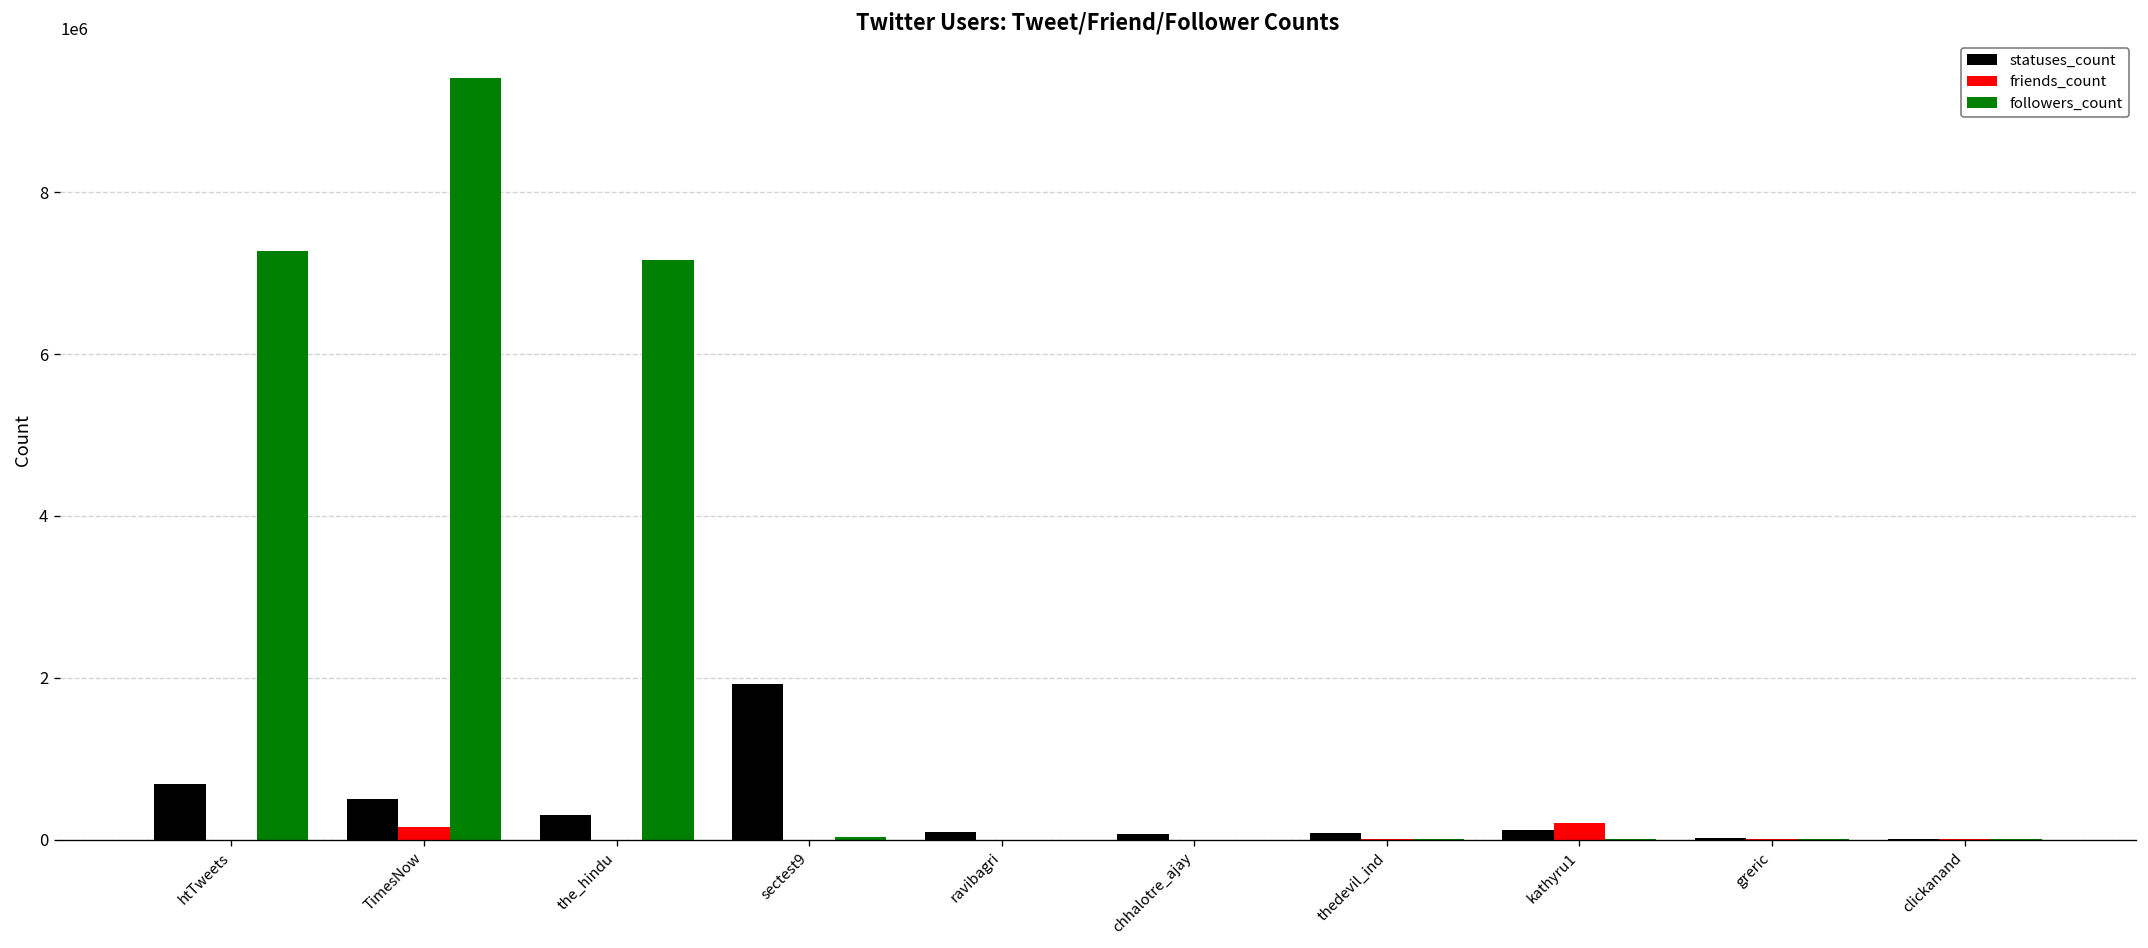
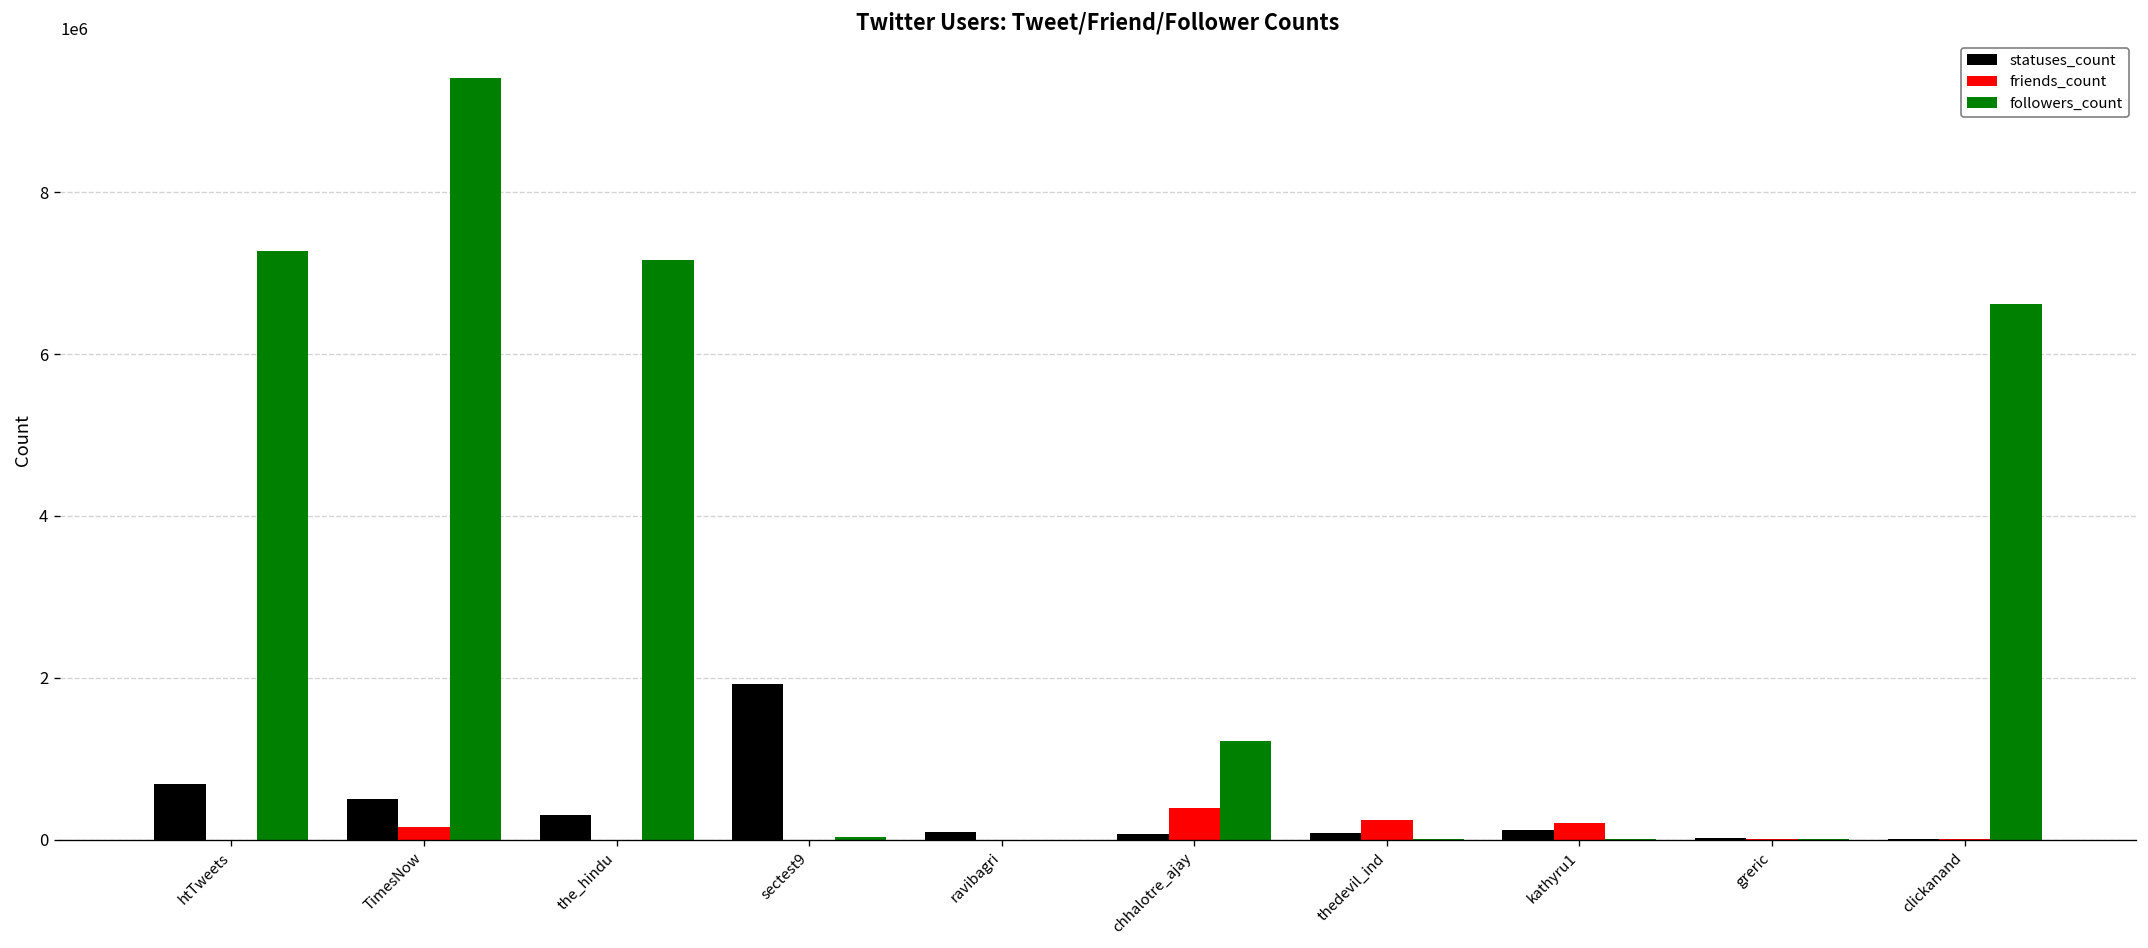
friends_count, chhalotre_ajay: 0 -> 400000
followers_count, chhalotre_ajay: 0 -> 1200000
friends_count, thedevil_ind: 0 -> 200000
followers_count, clickanand: 0 -> 6600000
